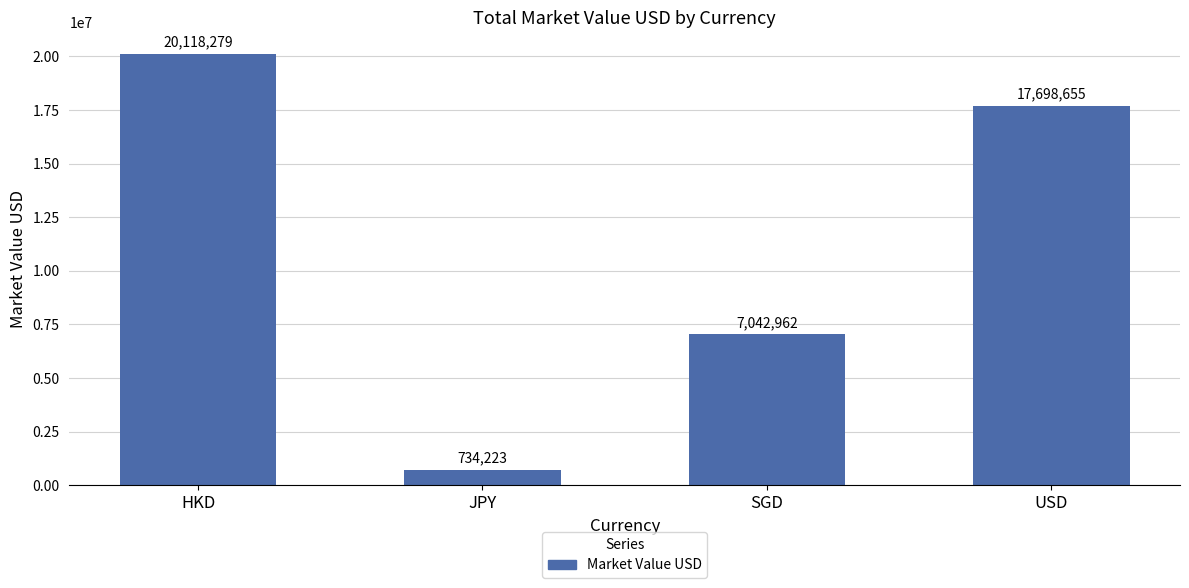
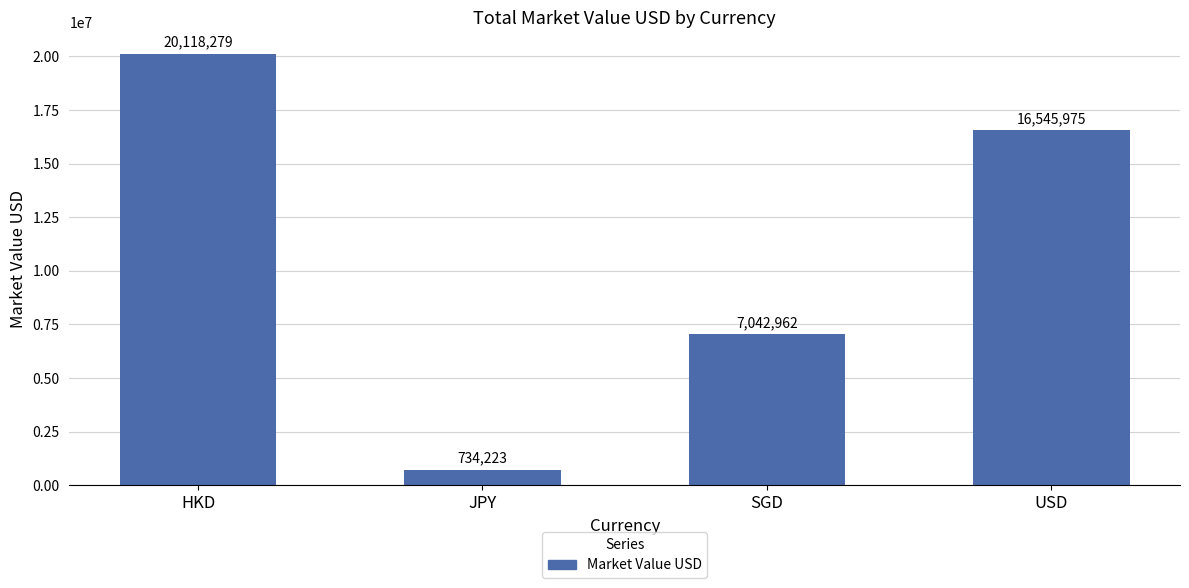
USD: 17,698,655 -> 16,545,975
